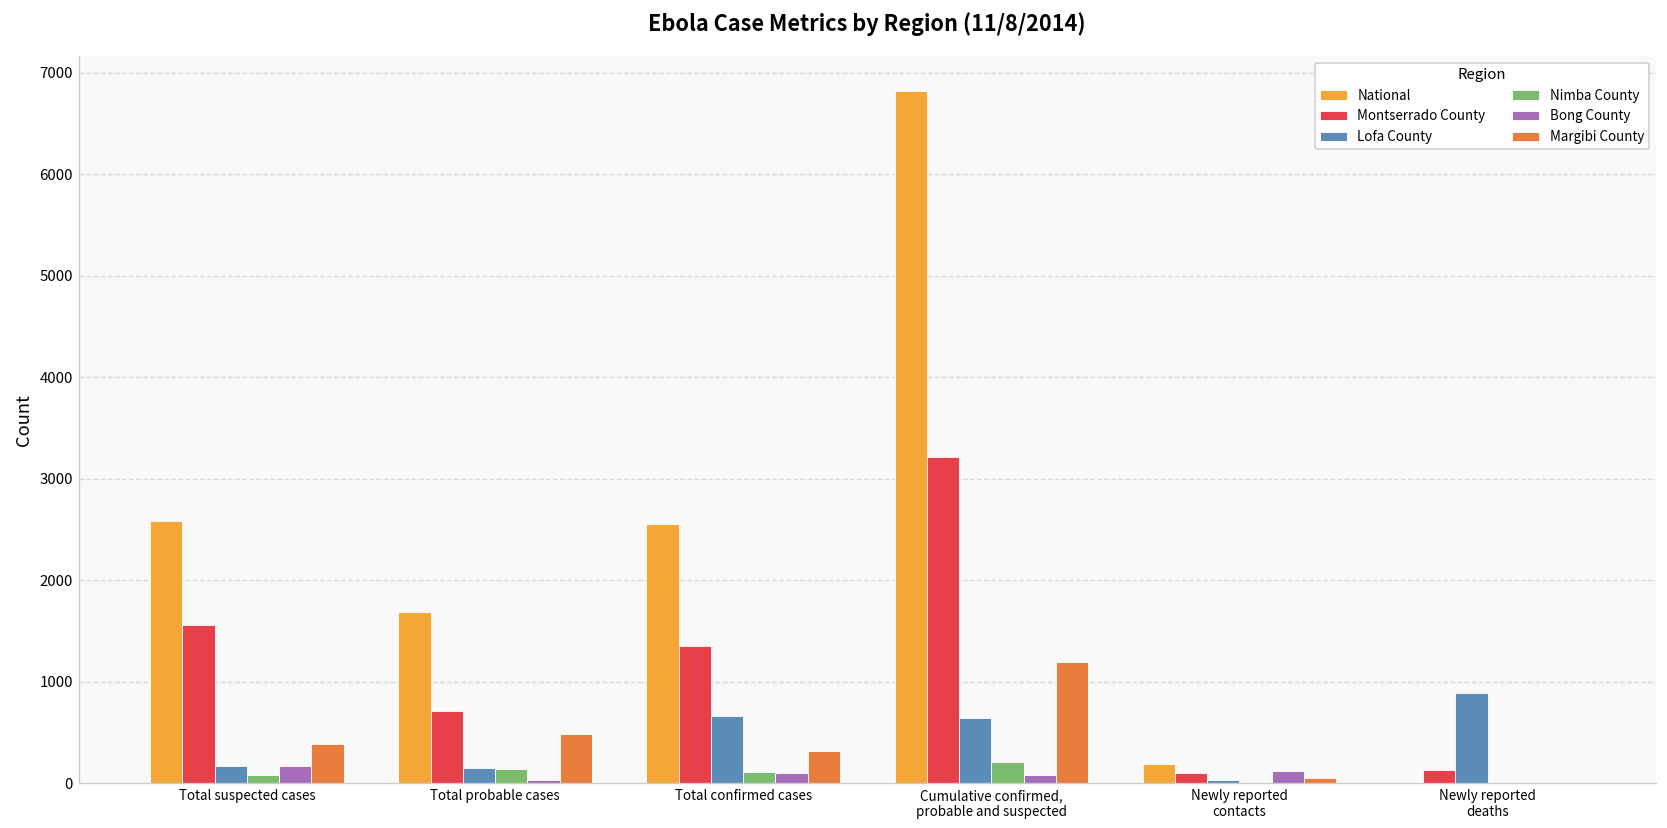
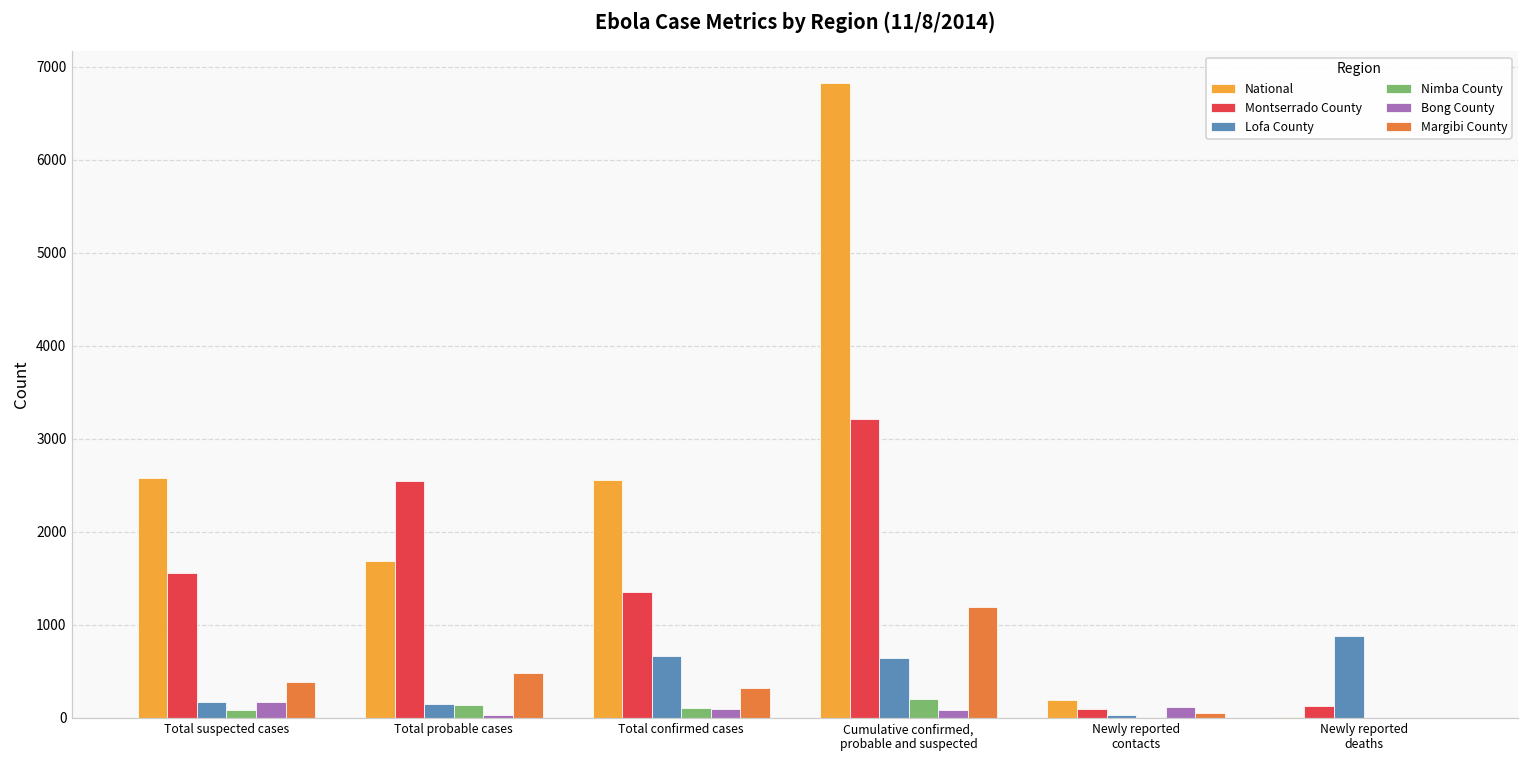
Montserrado County, Total probable cases: 700 -> 2600
